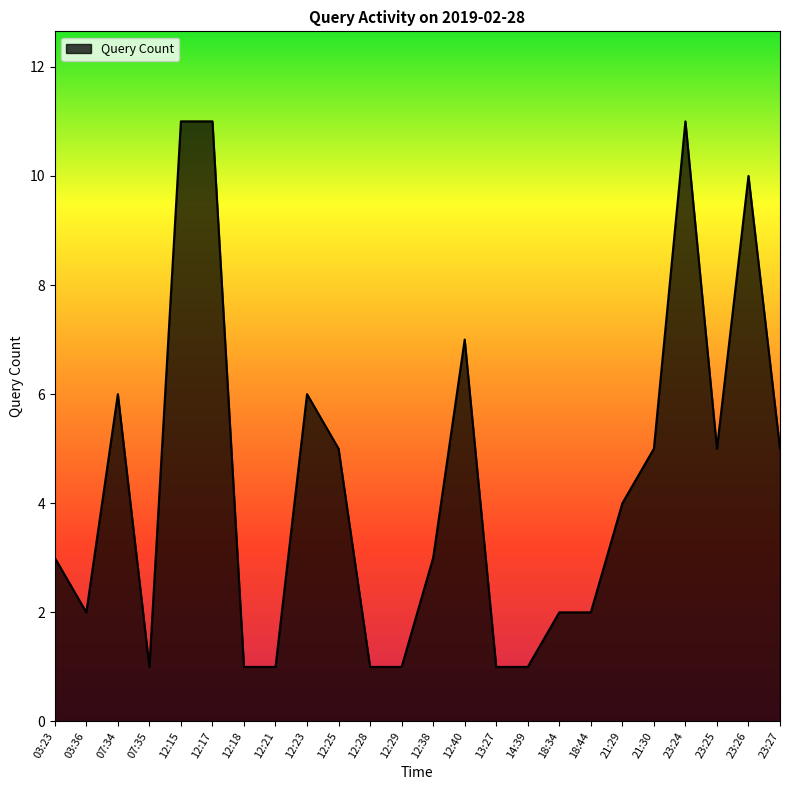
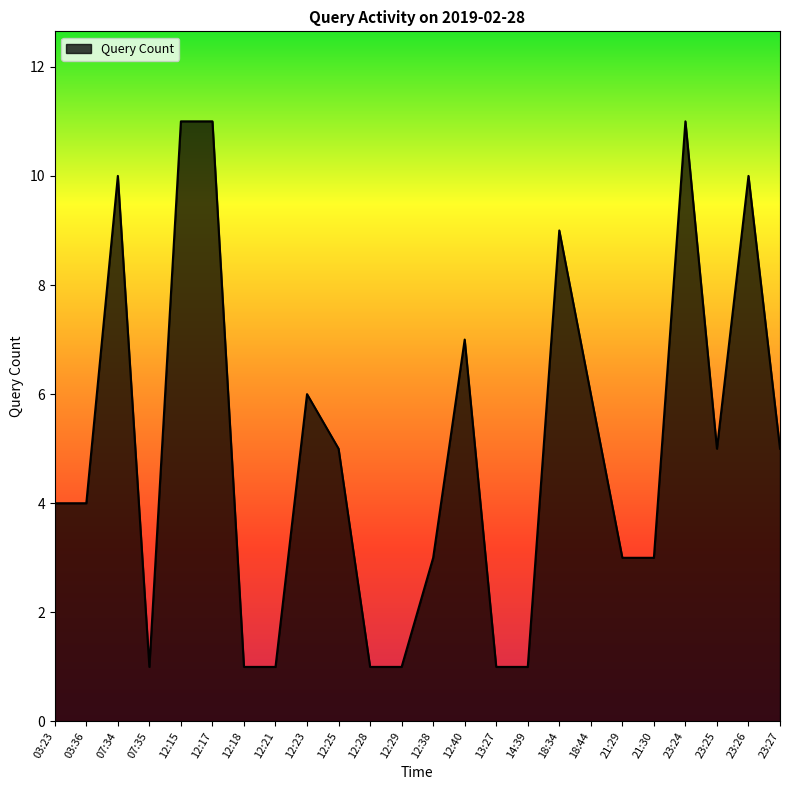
03:23: 3 -> 4
03:36: 2 -> 4
07:34: 6 -> 10
18:34: 2 -> 9
18:44: 2 -> 6
21:29: 4 -> 3
21:30: 5 -> 3
